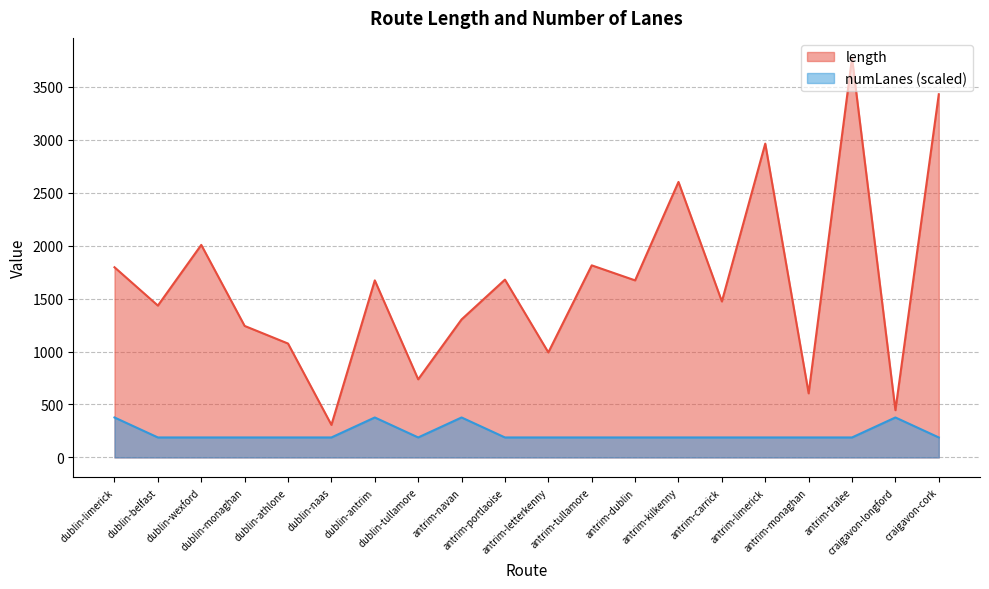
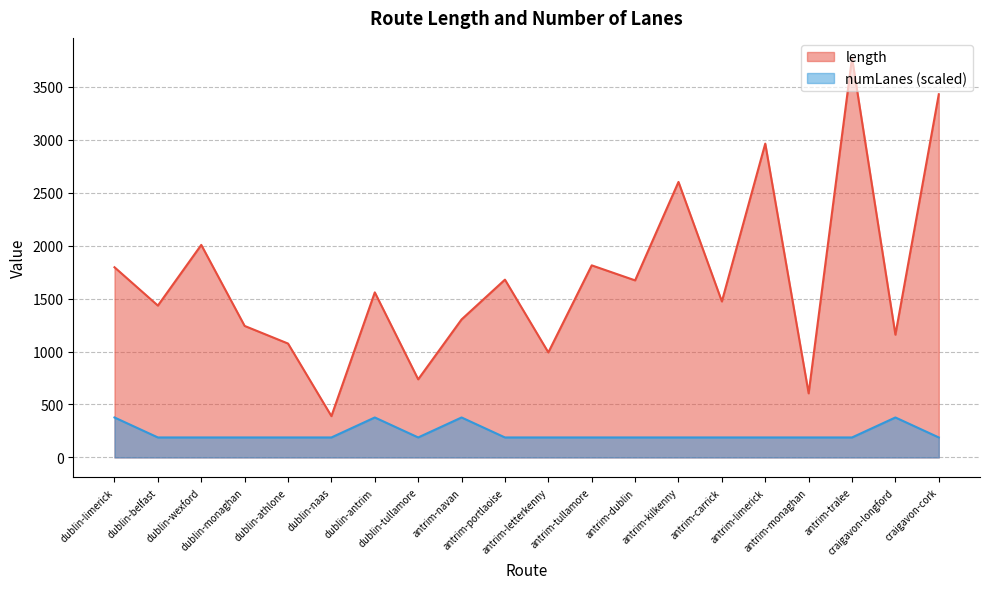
length, dublin-naas: 310 -> 390
length, dublin-antrim: 1670 -> 1560
length, craigavon-longford: 450 -> 1160
